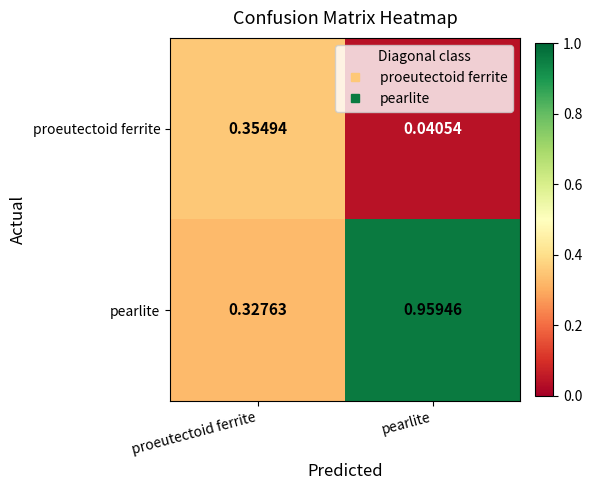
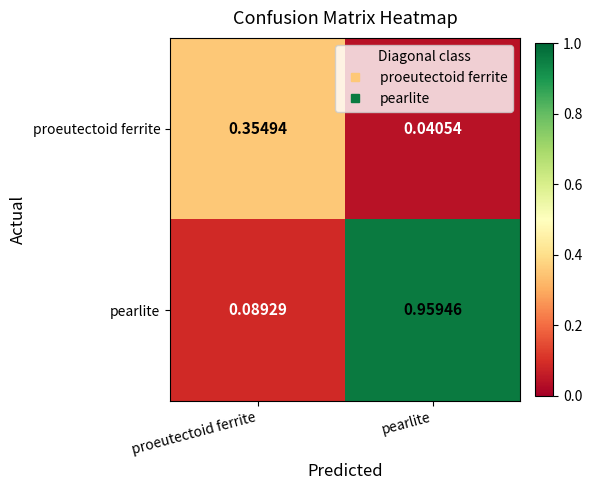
pearlite, proeutectoid ferrite: 0.32763 -> 0.08929
